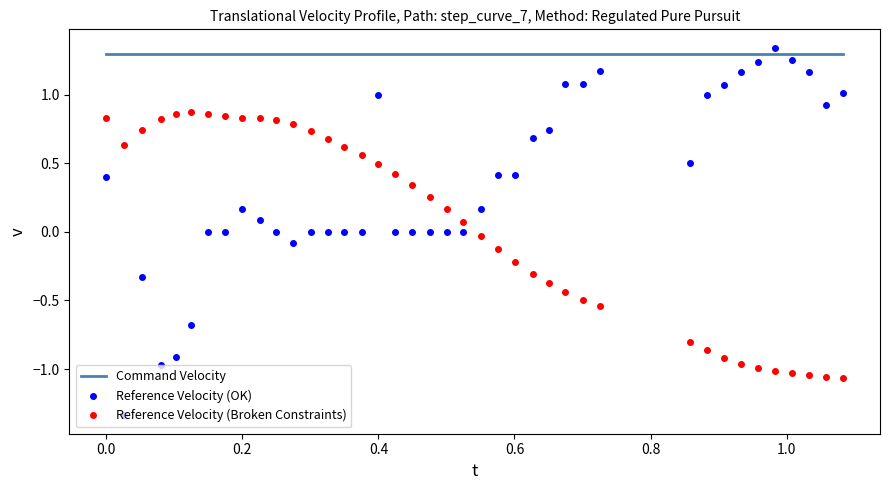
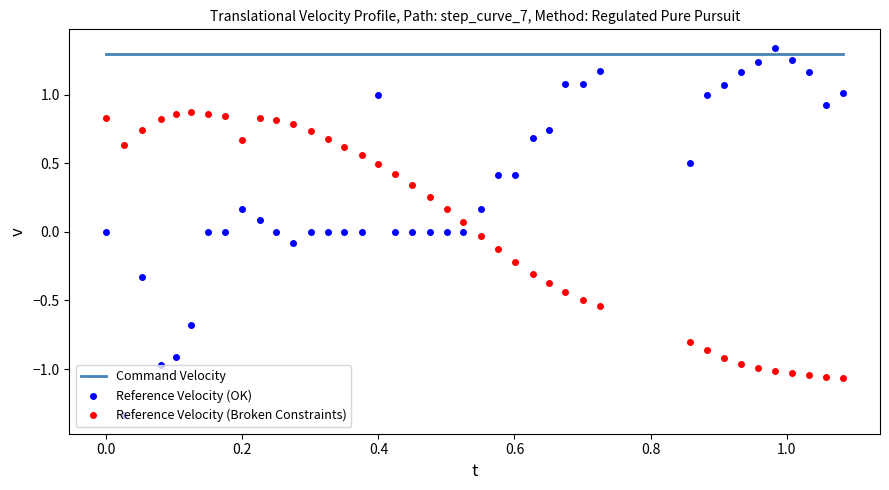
Reference Velocity (OK), 0.0: 0.4 -> 0.0
Reference Velocity (Broken Constraints), 0.2: 0.83 -> 0.67
